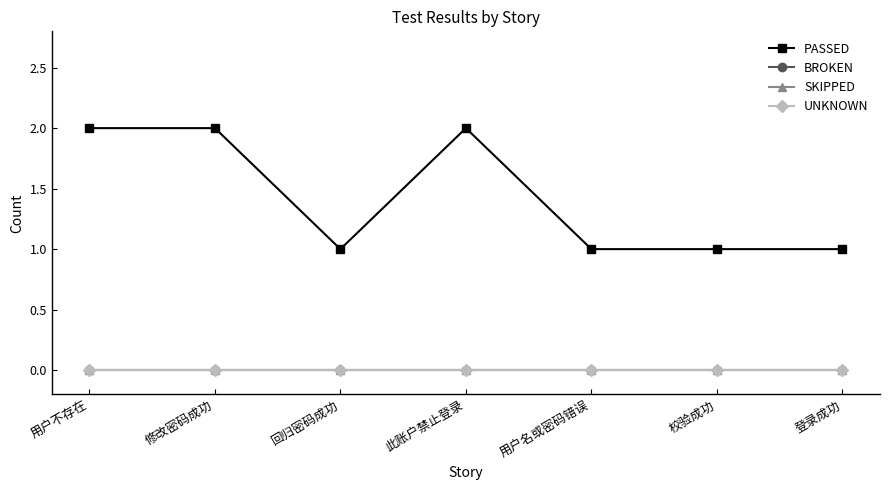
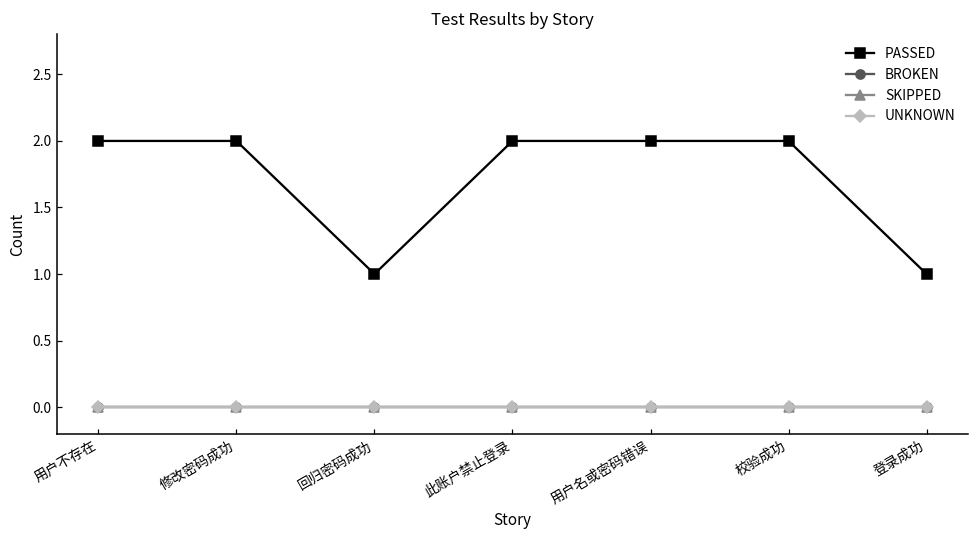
PASSED, 用户名或密码错误: 1 -> 2
PASSED, 校验成功: 1 -> 2
